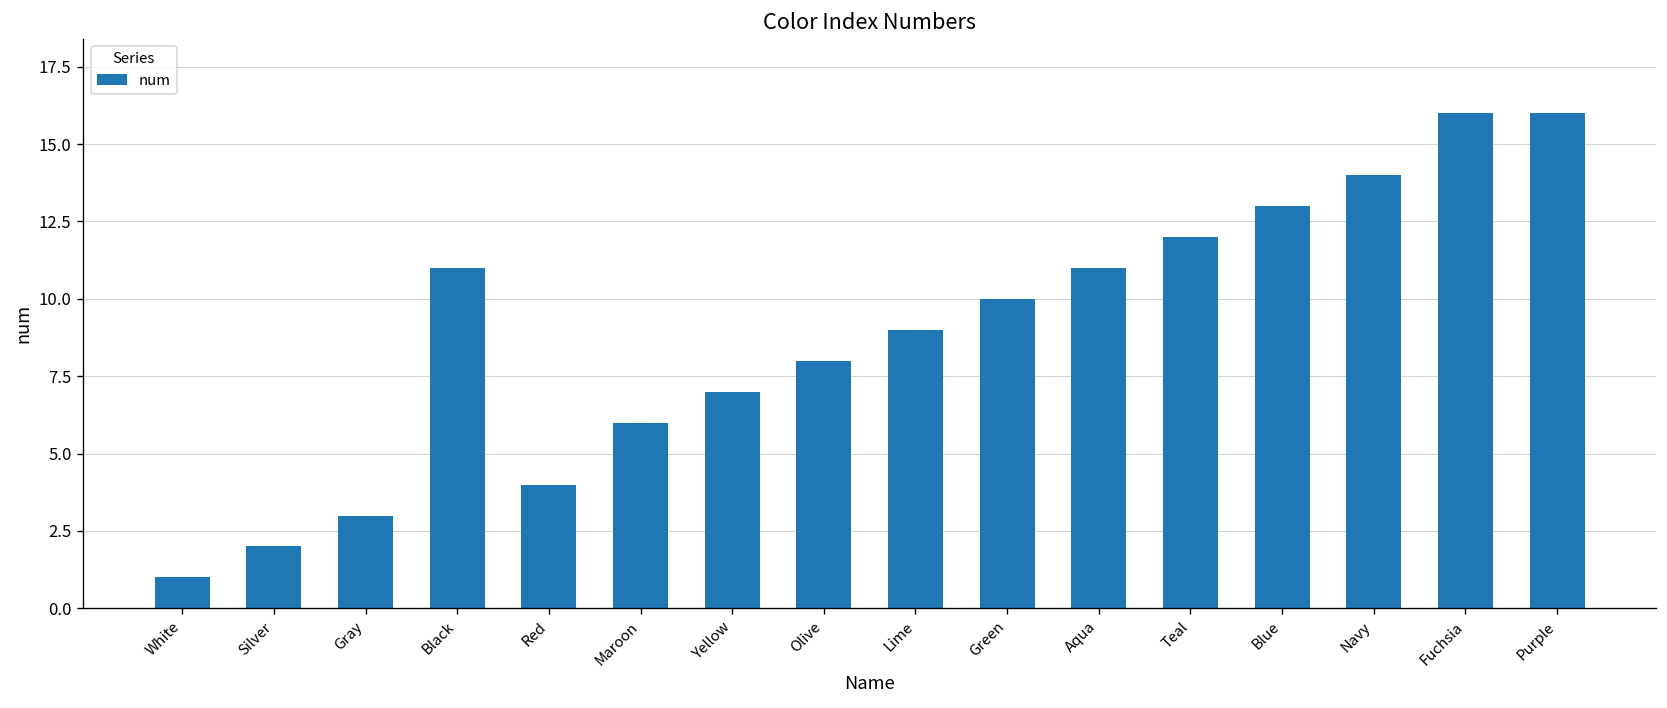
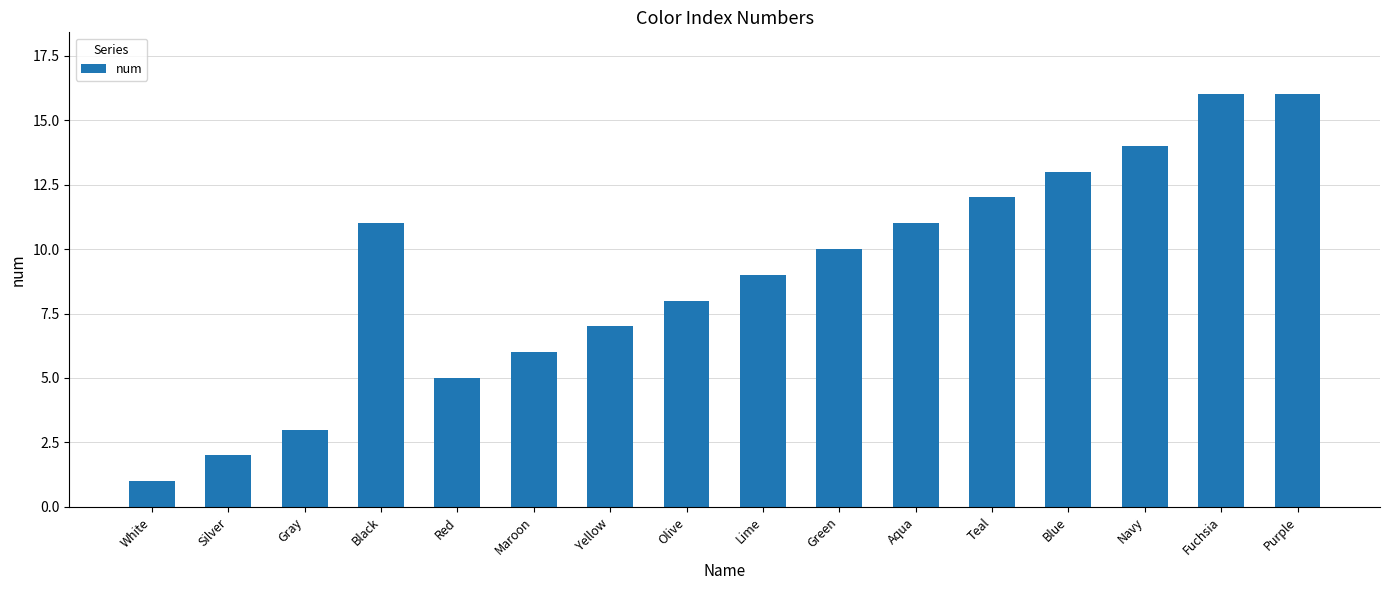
Red: 4 -> 5
